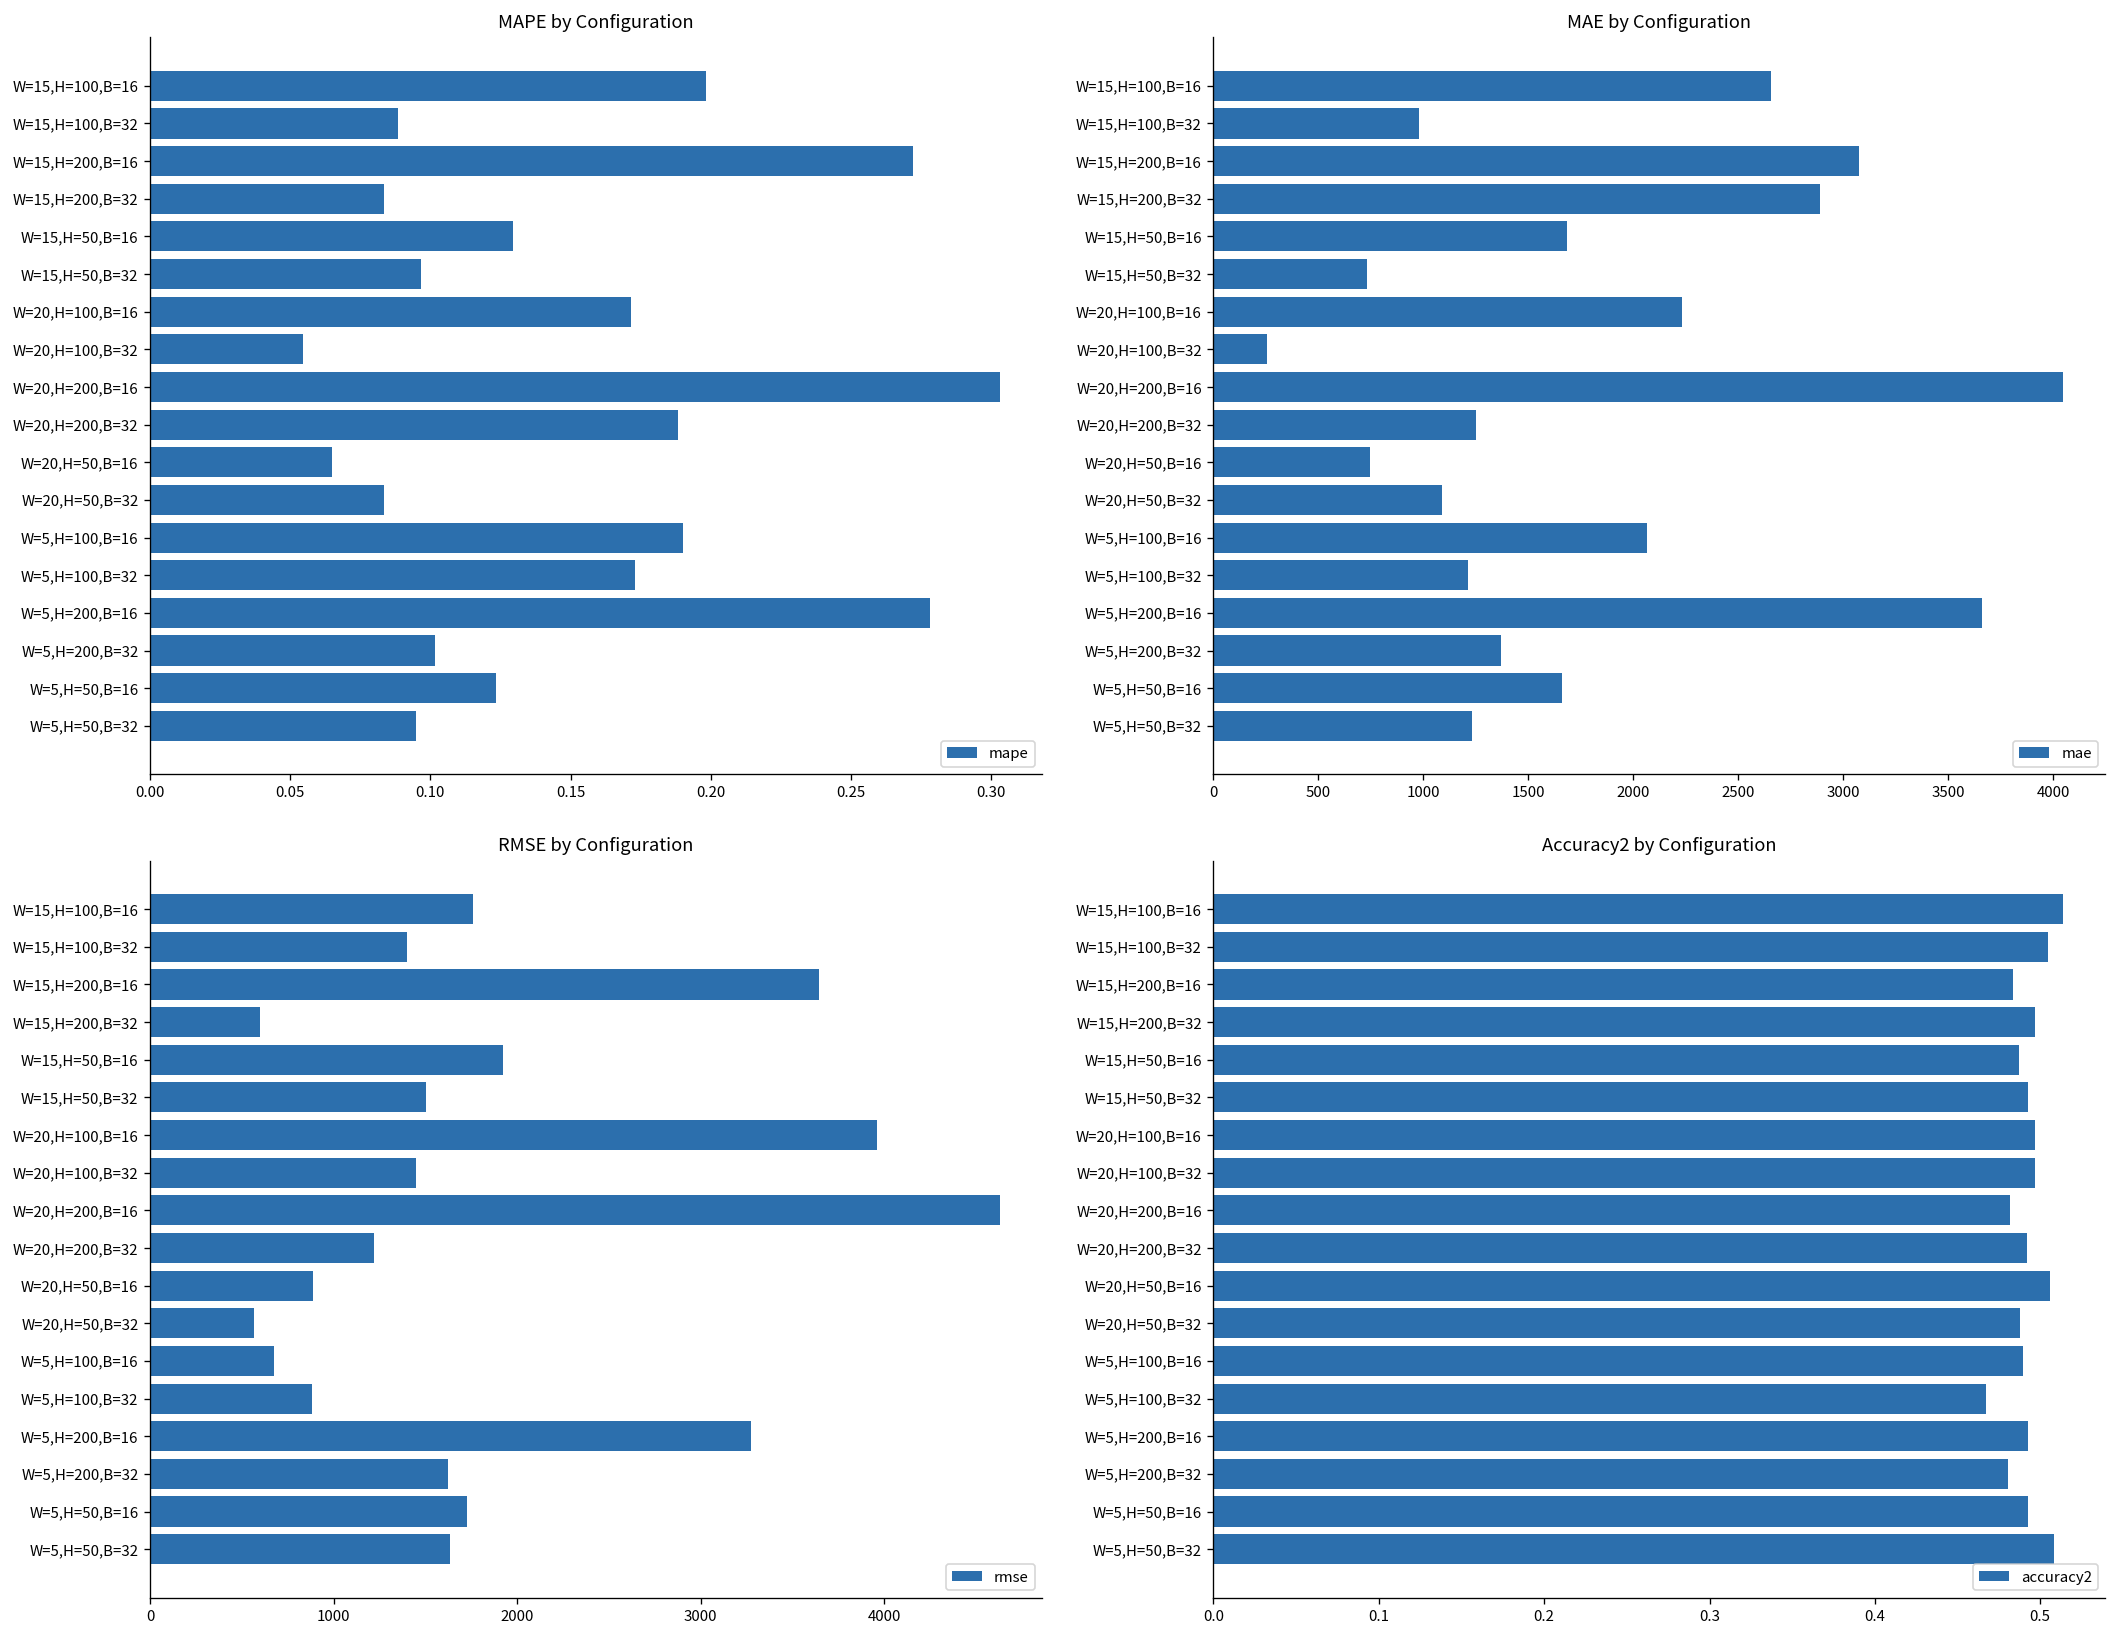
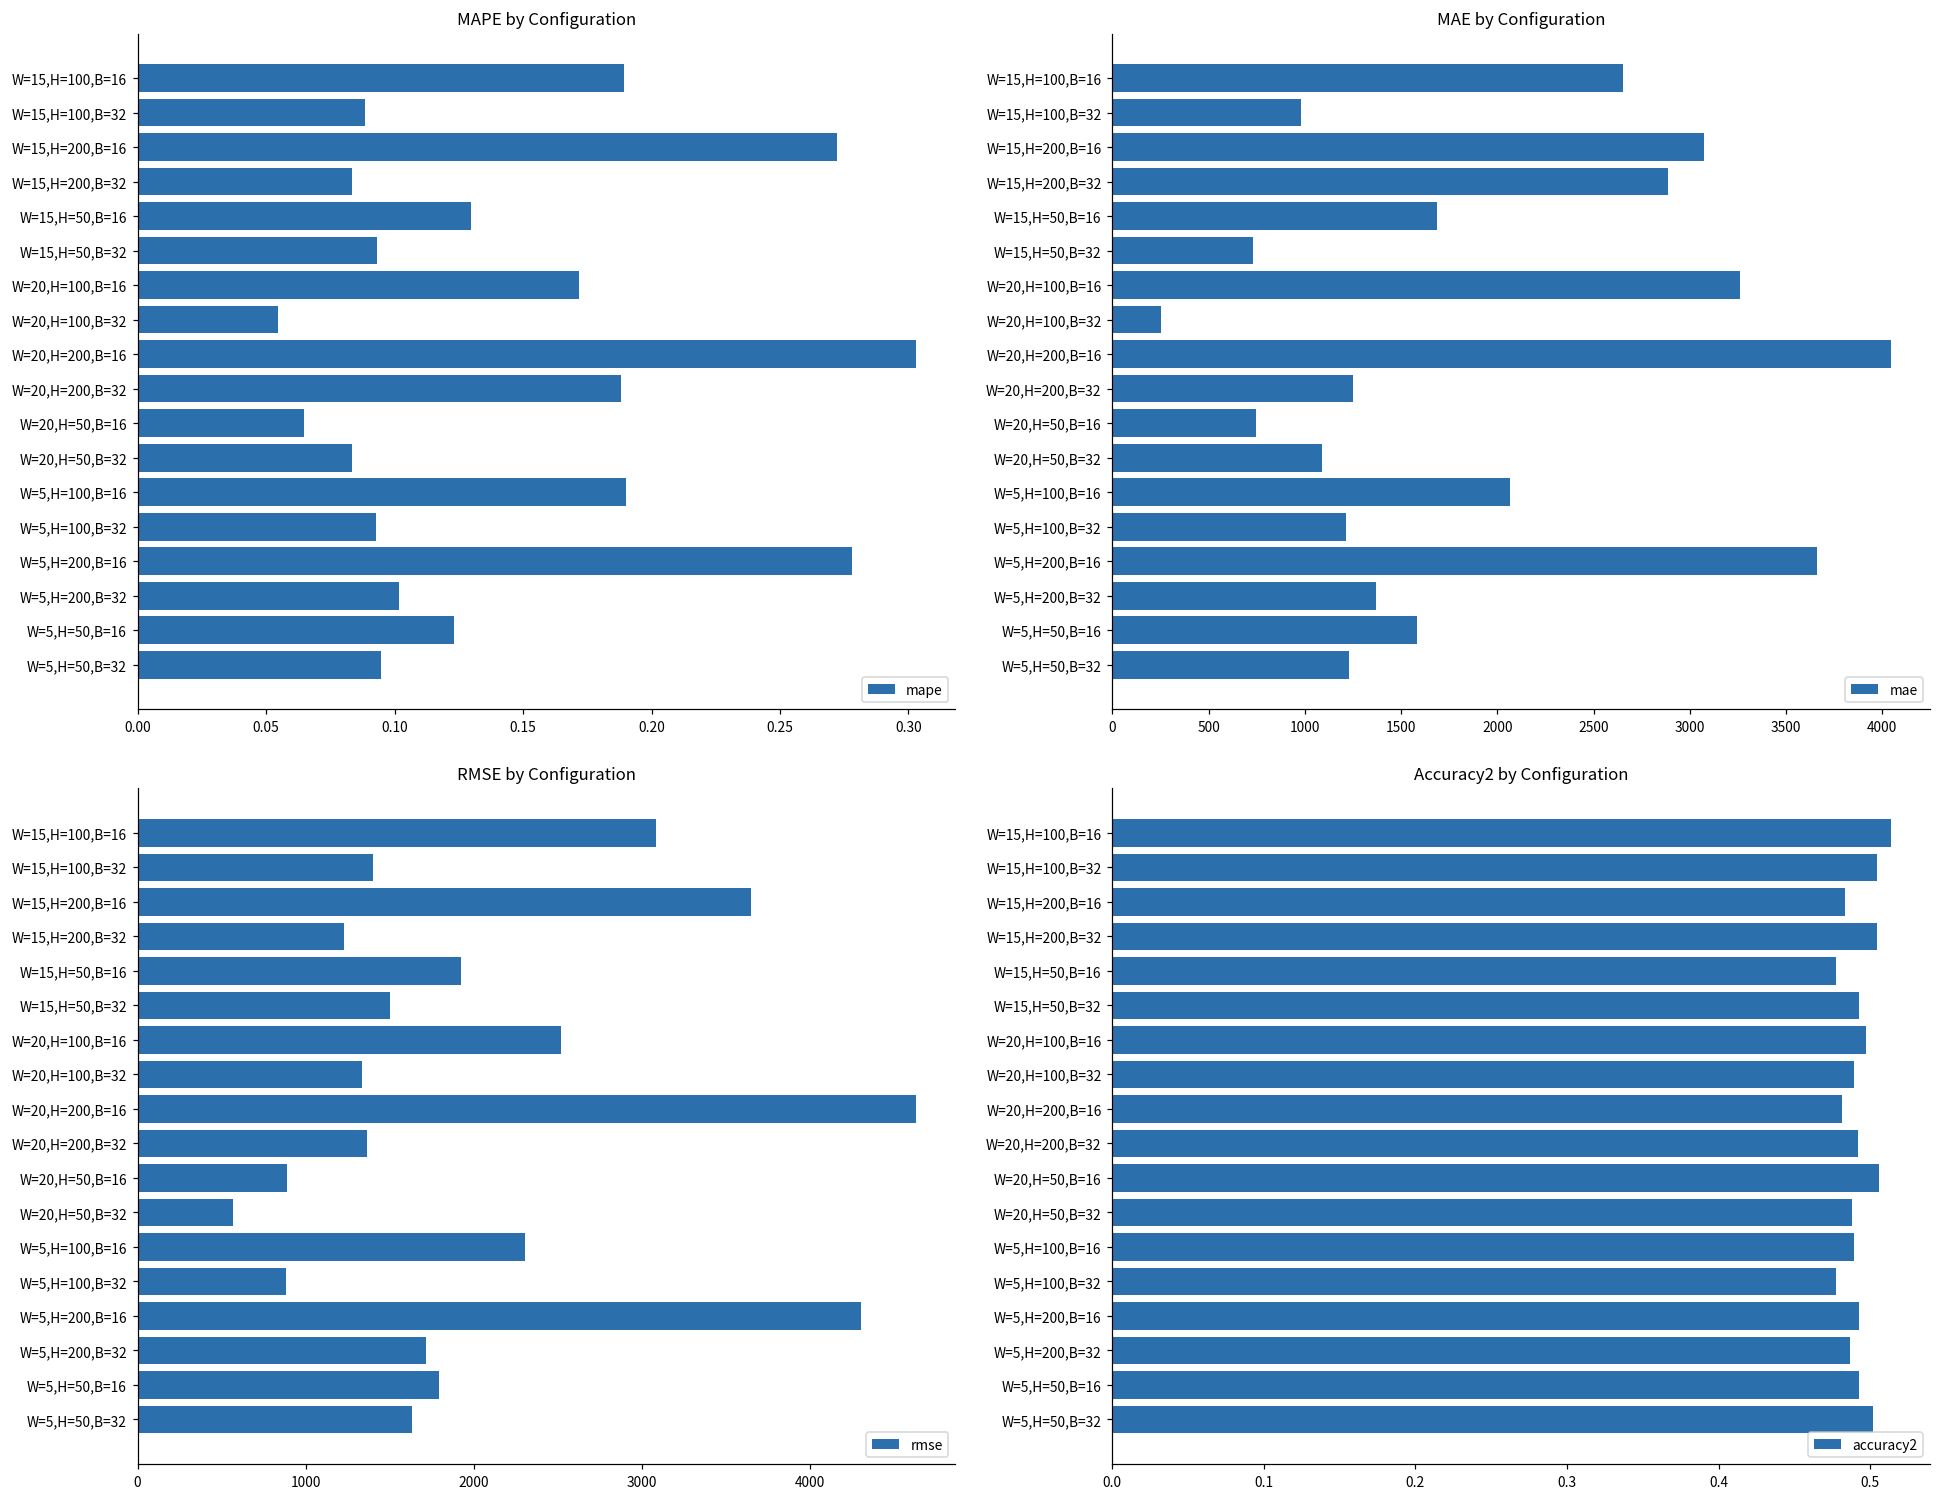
MAPE by Configuration, W=15,H=100,B=16: 0.198 -> 0.189
MAPE by Configuration, W=15,H=50,B=32: 0.097 -> 0.093
MAPE by Configuration, W=5,H=100,B=32: 0.173 -> 0.093
MAE by Configuration, W=20,H=100,B=16: 2230 -> 3260
MAE by Configuration, W=5,H=50,B=16: 1660 -> 1580
RMSE by Configuration, W=15,H=100,B=16: 1760 -> 3080
RMSE by Configuration, W=15,H=200,B=32: 600 -> 1230
RMSE by Configuration, W=20,H=100,B=16: 3960 -> 2510
RMSE by Configuration, W=20,H=100,B=32: 1450 -> 1330
RMSE by Configuration, W=20,H=200,B=32: 1220 -> 1370
RMSE by Configuration, W=5,H=100,B=16: 680 -> 2300
RMSE by Configuration, W=5,H=200,B=16: 3270 -> 4300
RMSE by Configuration, W=5,H=200,B=32: 1620 -> 1720
RMSE by Configuration, W=5,H=50,B=16: 1730 -> 1790
Accuracy2 by Configuration, W=15,H=200,B=32: 0.497 -> 0.505
Accuracy2 by Configuration, W=15,H=50,B=16: 0.487 -> 0.477
Accuracy2 by Configuration, W=20,H=100,B=32: 0.497 -> 0.489
Accuracy2 by Configuration, W=5,H=100,B=32: 0.467 -> 0.477
Accuracy2 by Configuration, W=5,H=200,B=32: 0.480 -> 0.487
Accuracy2 by Configuration, W=5,H=50,B=32: 0.508 -> 0.502
